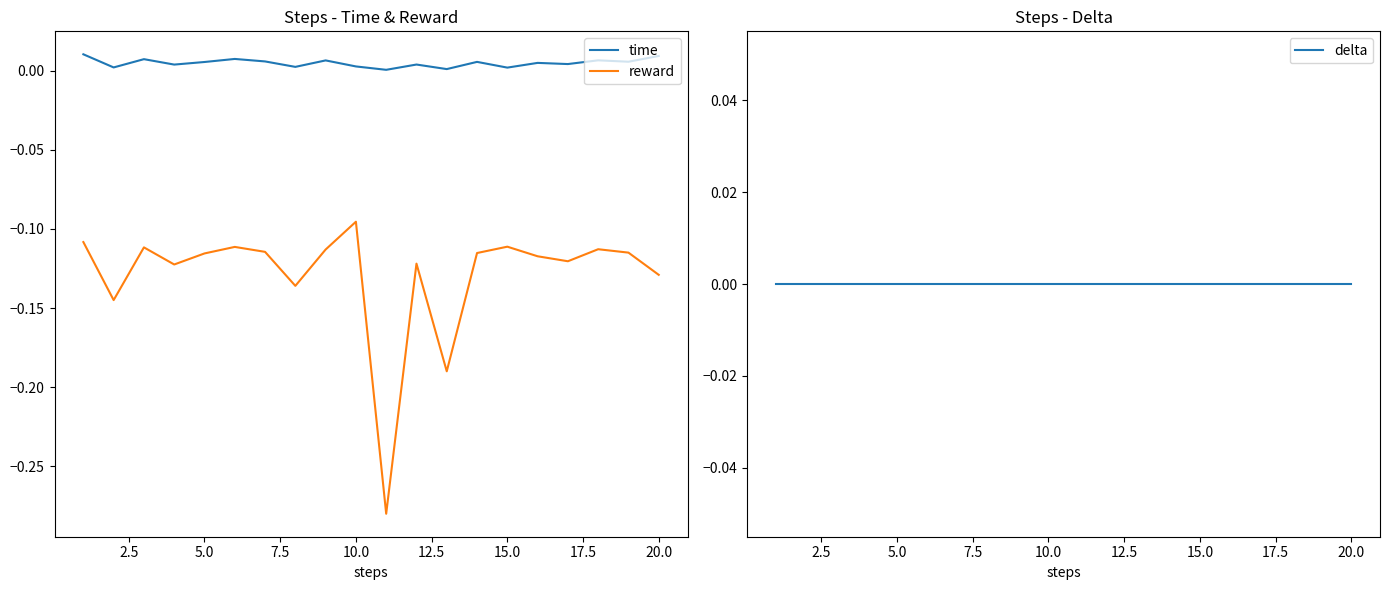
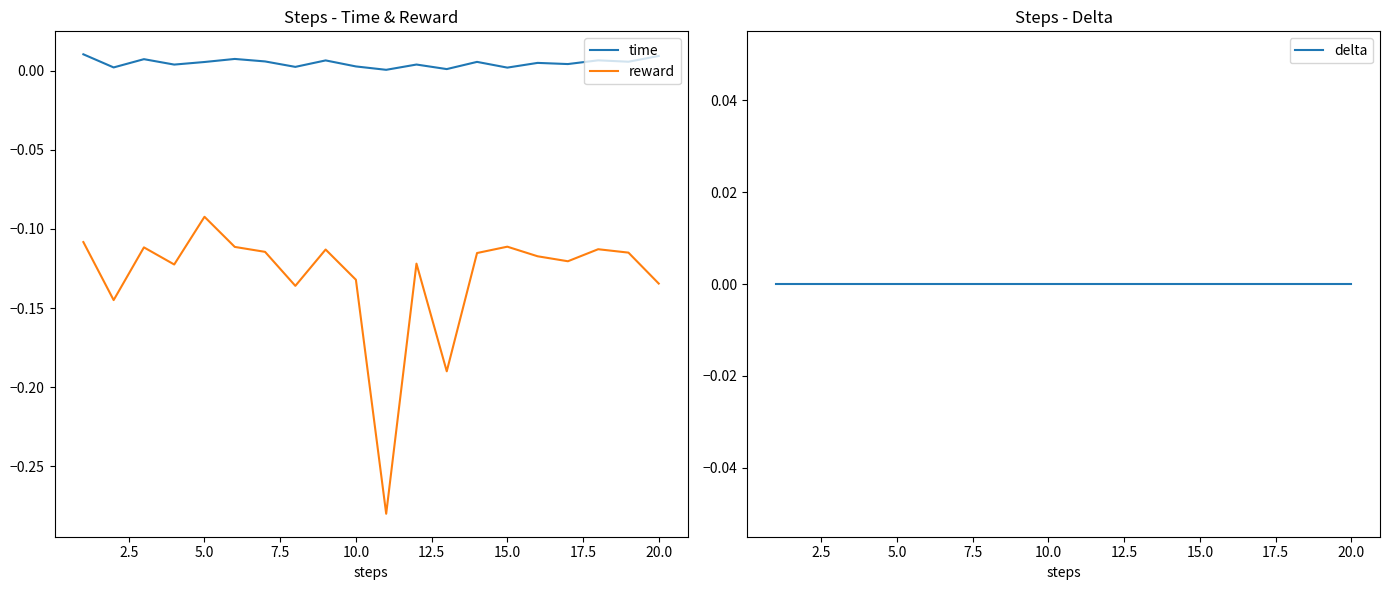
Steps - Time & Reward, reward, 5.0: -0.116 -> -0.092
Steps - Time & Reward, reward, 10.0: -0.095 -> -0.132
Steps - Time & Reward, reward, 20.0: -0.129 -> -0.135
